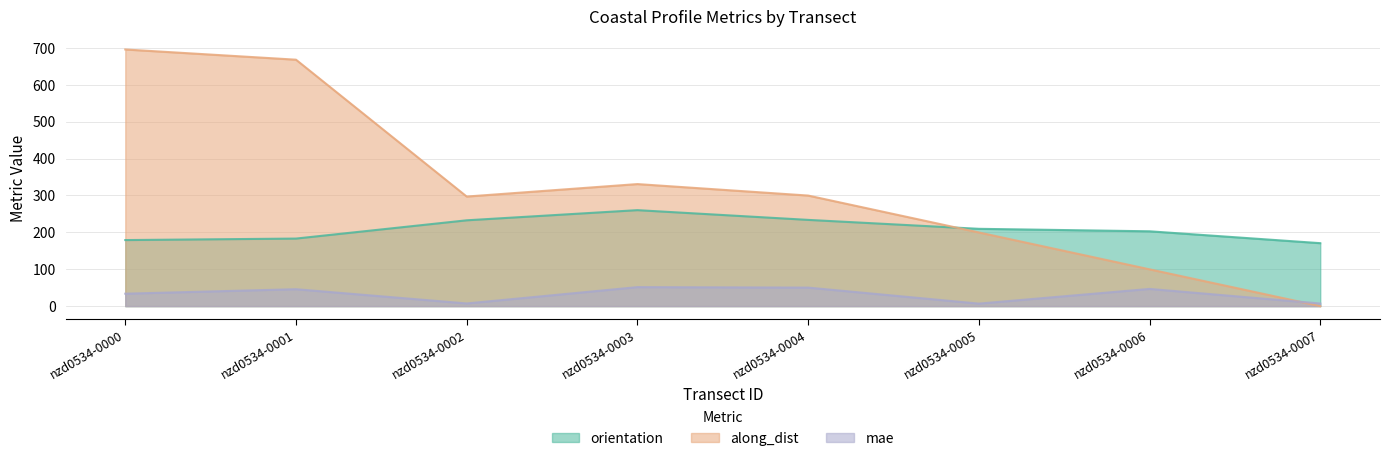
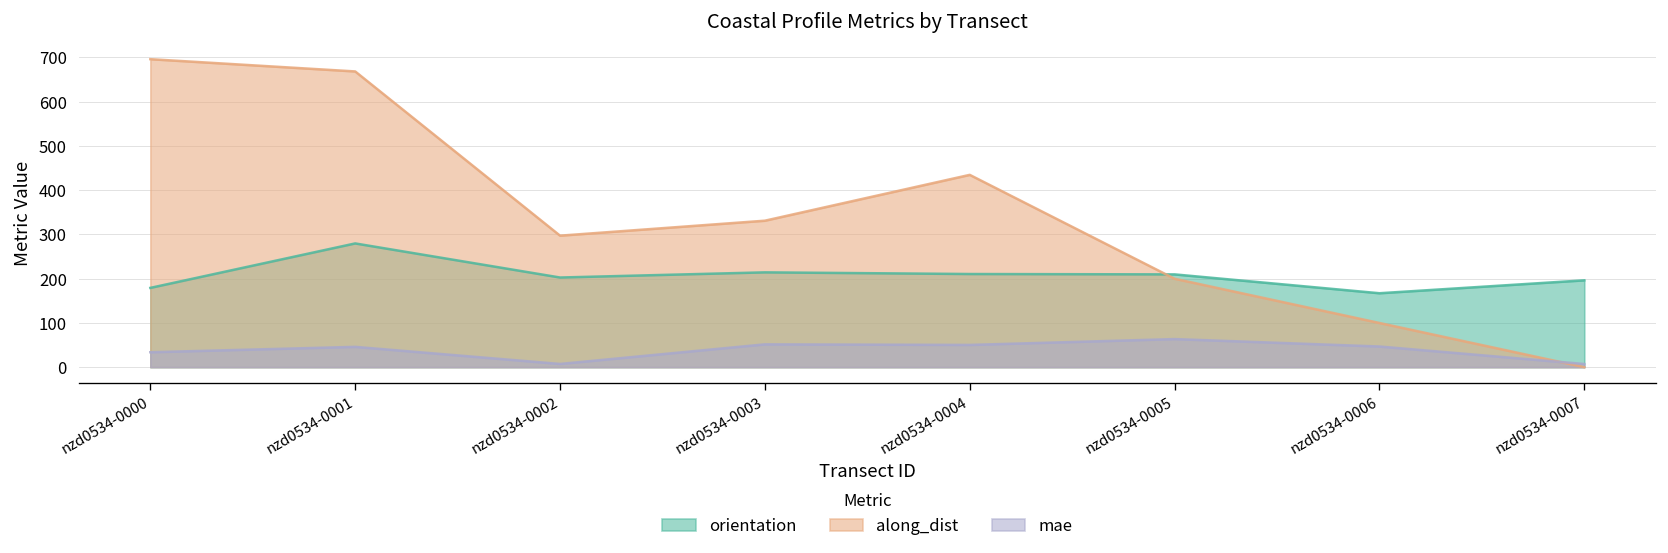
orientation, nzd0534-0001: 180 -> 280
orientation, nzd0534-0002: 230 -> 200
orientation, nzd0534-0003: 260 -> 210
orientation, nzd0534-0004: 230 -> 210
along_dist, nzd0534-0004: 300 -> 430
mae, nzd0534-0005: 10 -> 60
orientation, nzd0534-0006: 200 -> 170
orientation, nzd0534-0007: 170 -> 200
